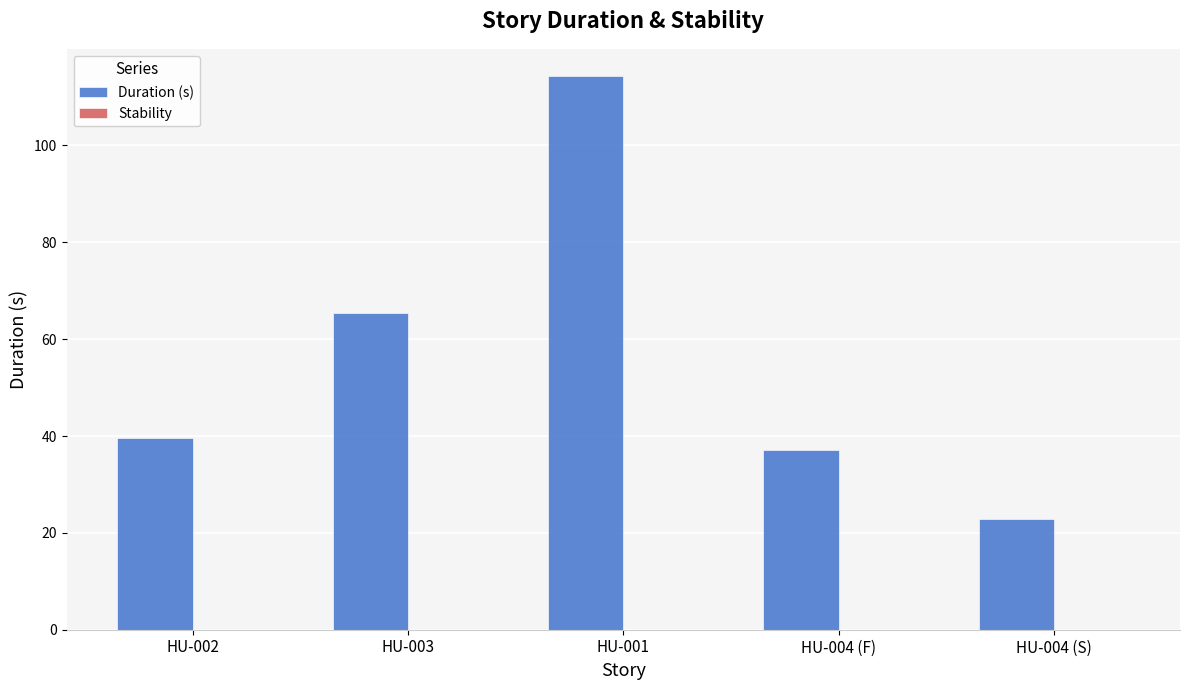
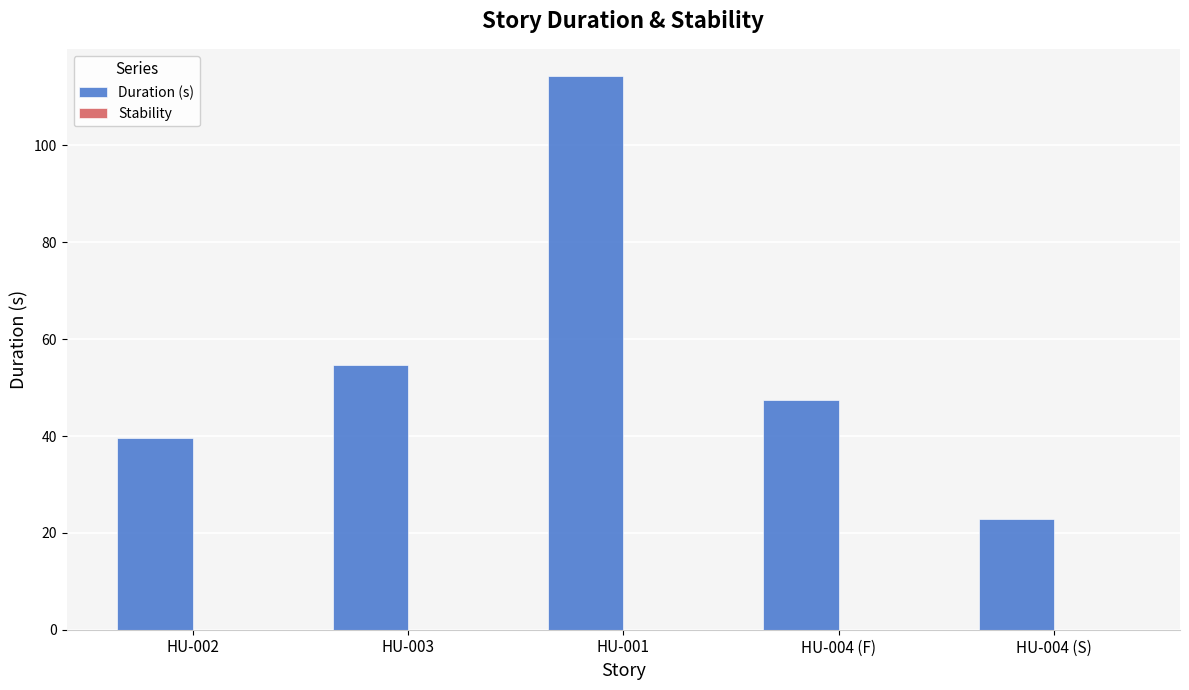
Duration (s), HU-003: 65 -> 55
Duration (s), HU-004 (F): 37 -> 47
